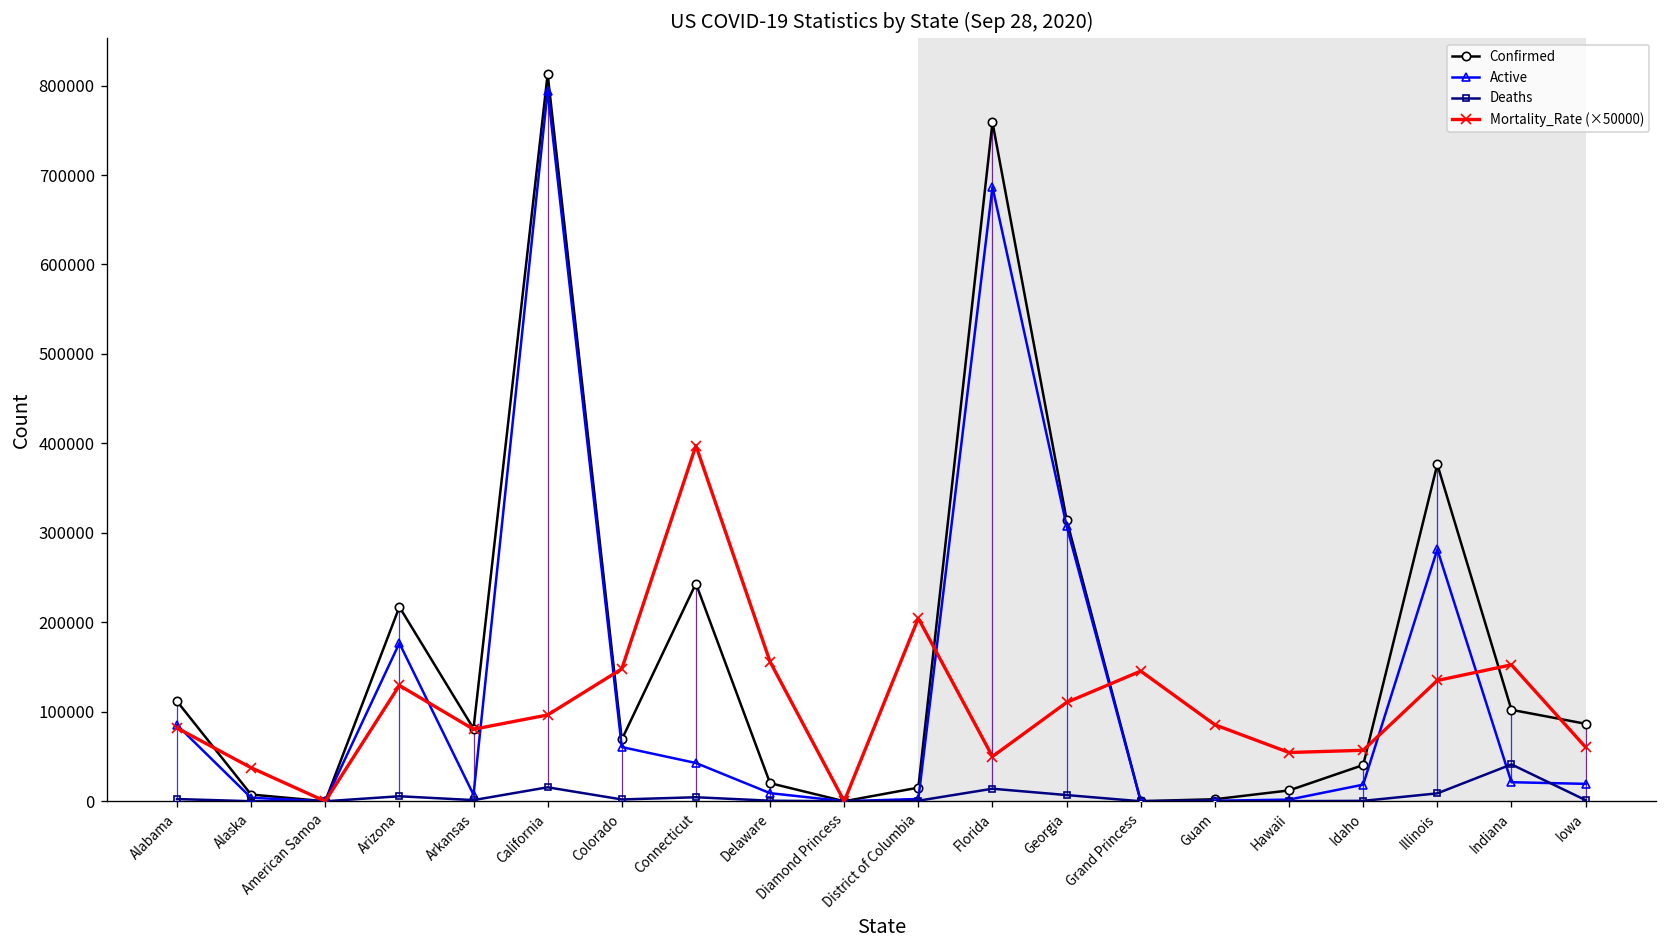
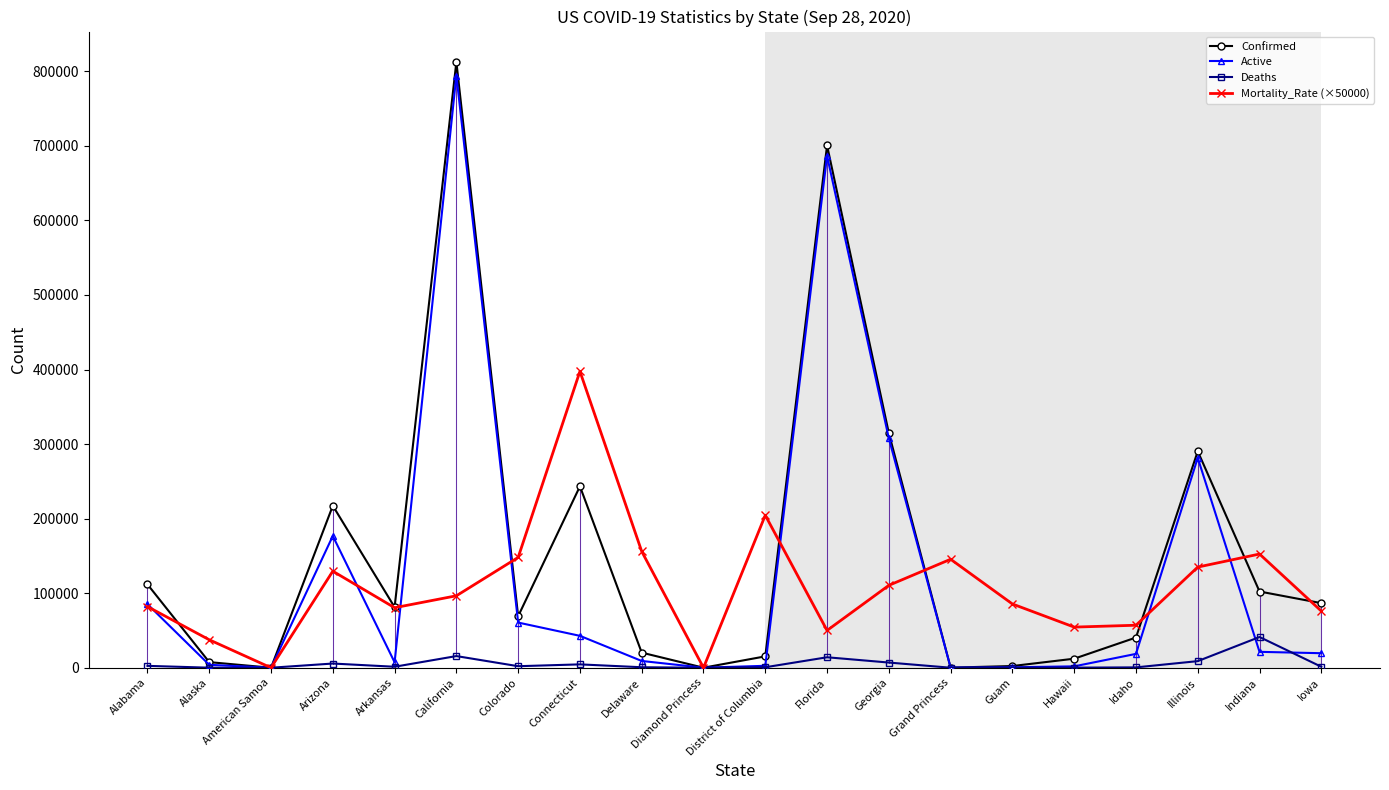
Confirmed, Florida: 760000 -> 700000
Confirmed, Illinois: 380000 -> 290000
Mortality_Rate (×50000), Iowa: 60000 -> 80000
